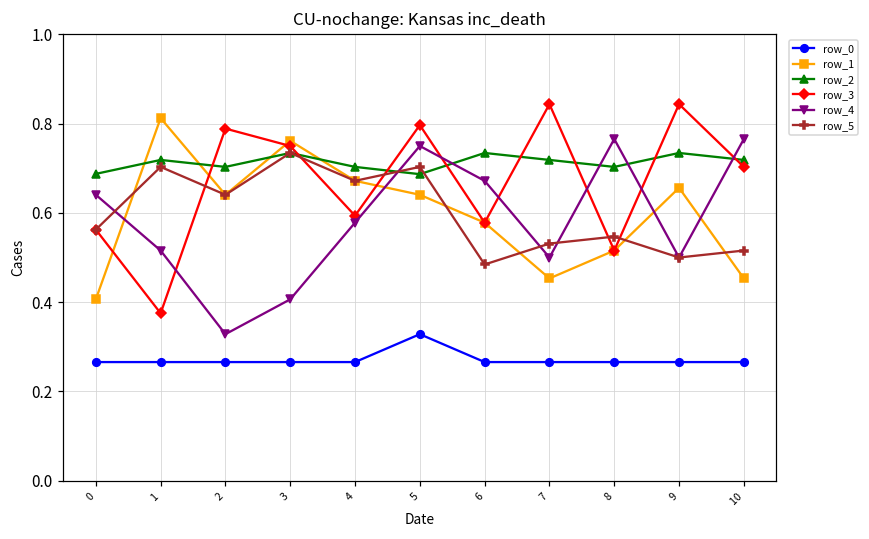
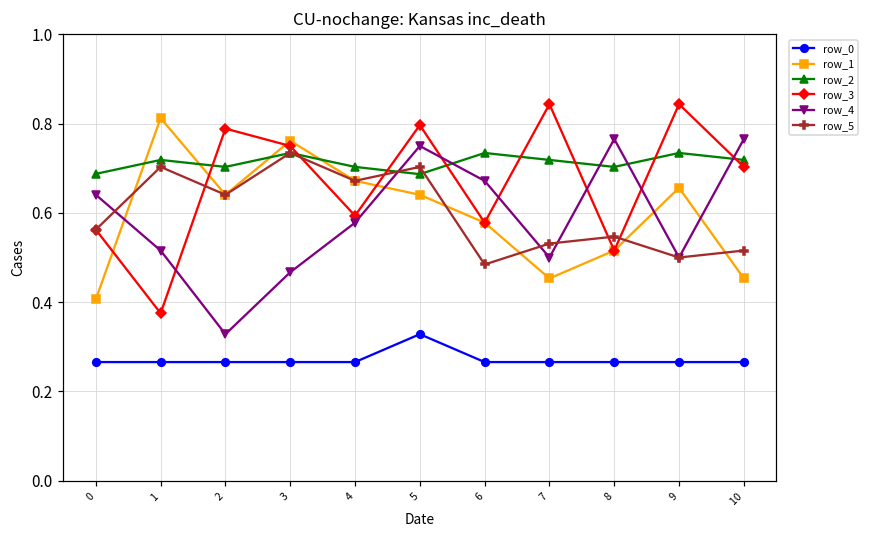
row_4, 3: 0.41 -> 0.47
